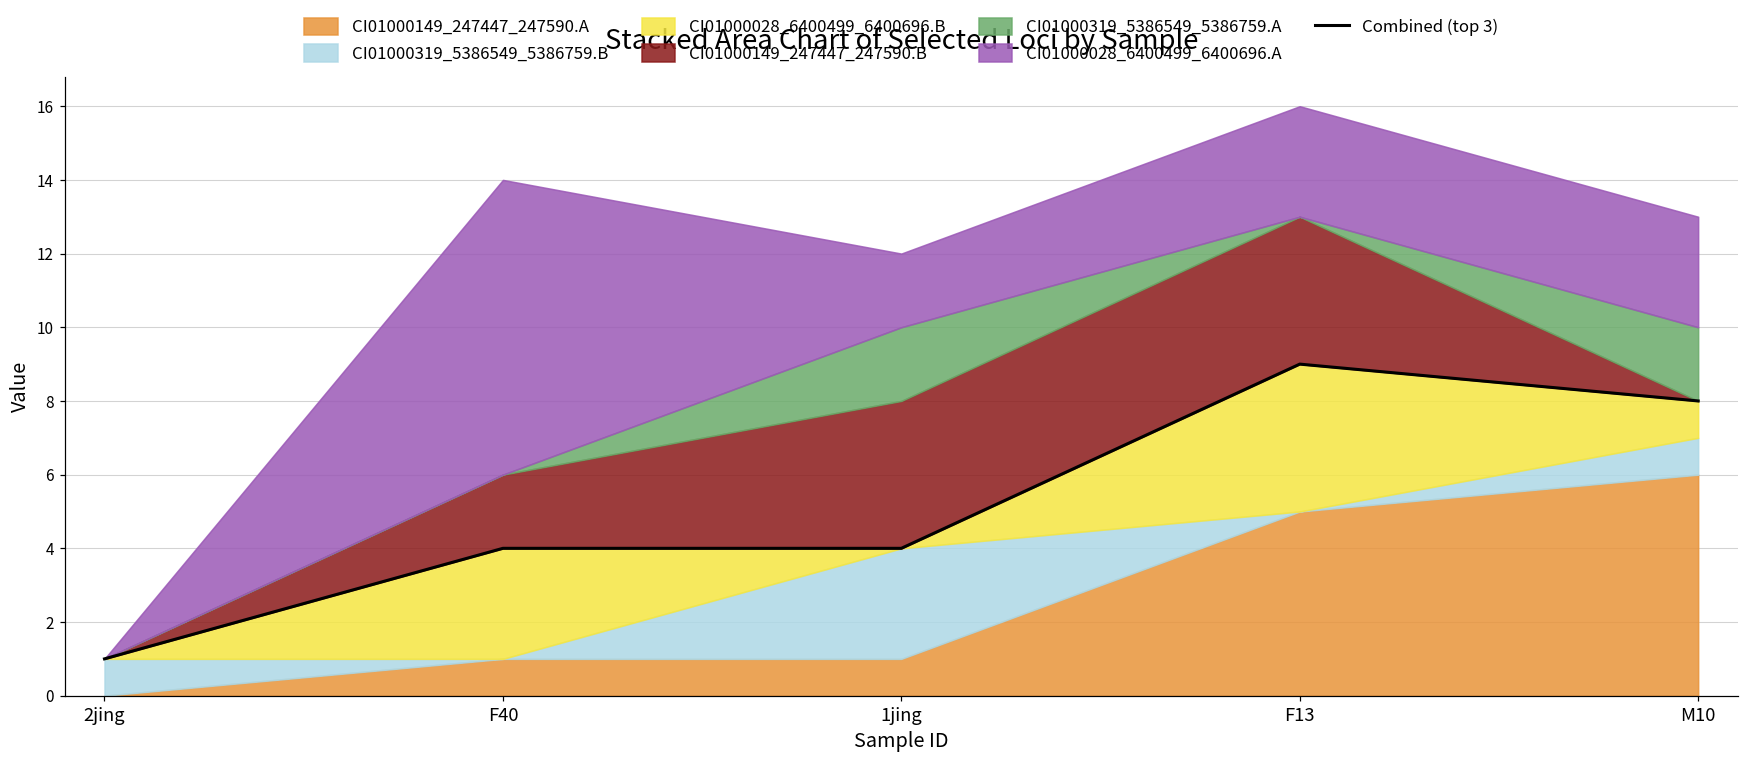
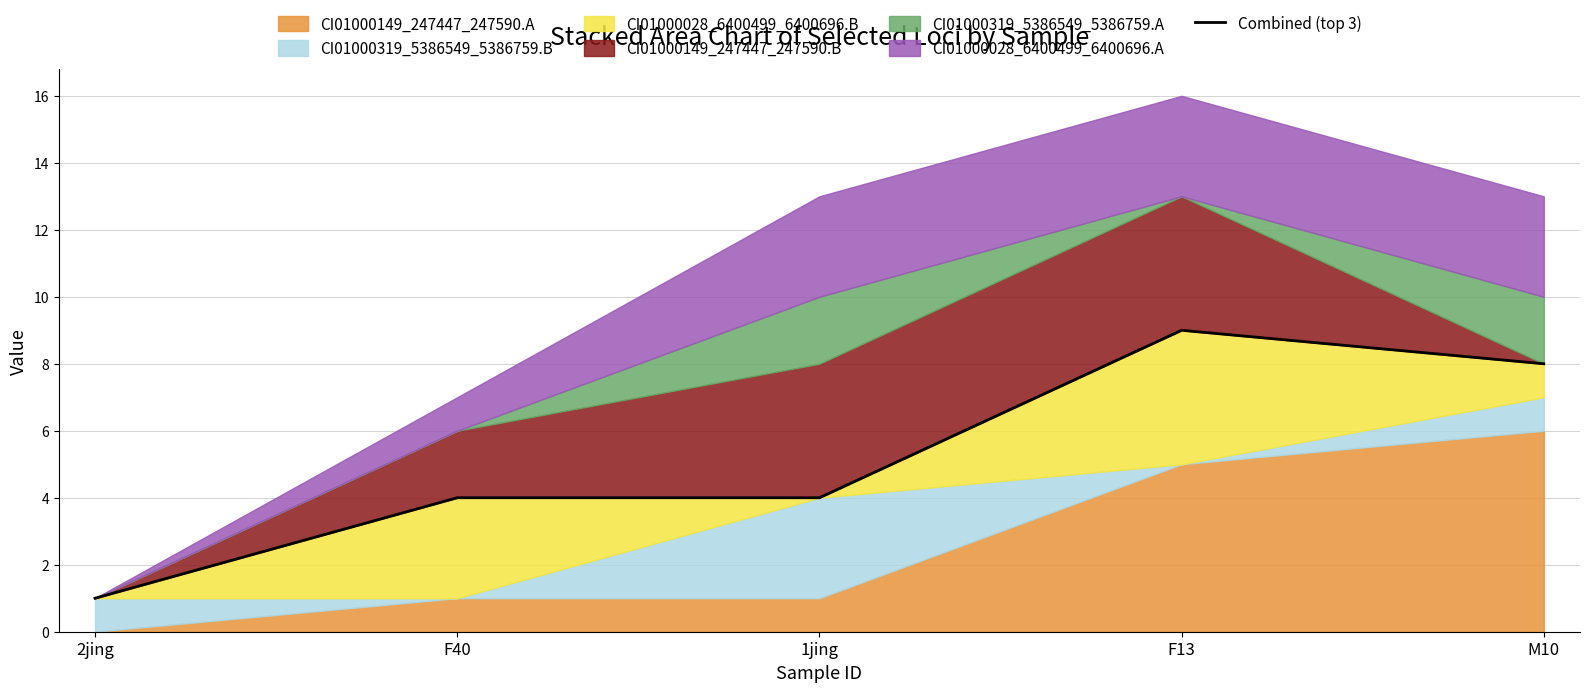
CI01000028_6400499_6400696.A, F40: 8 -> 1
CI01000028_6400499_6400696.A, 1jing: 2 -> 3
